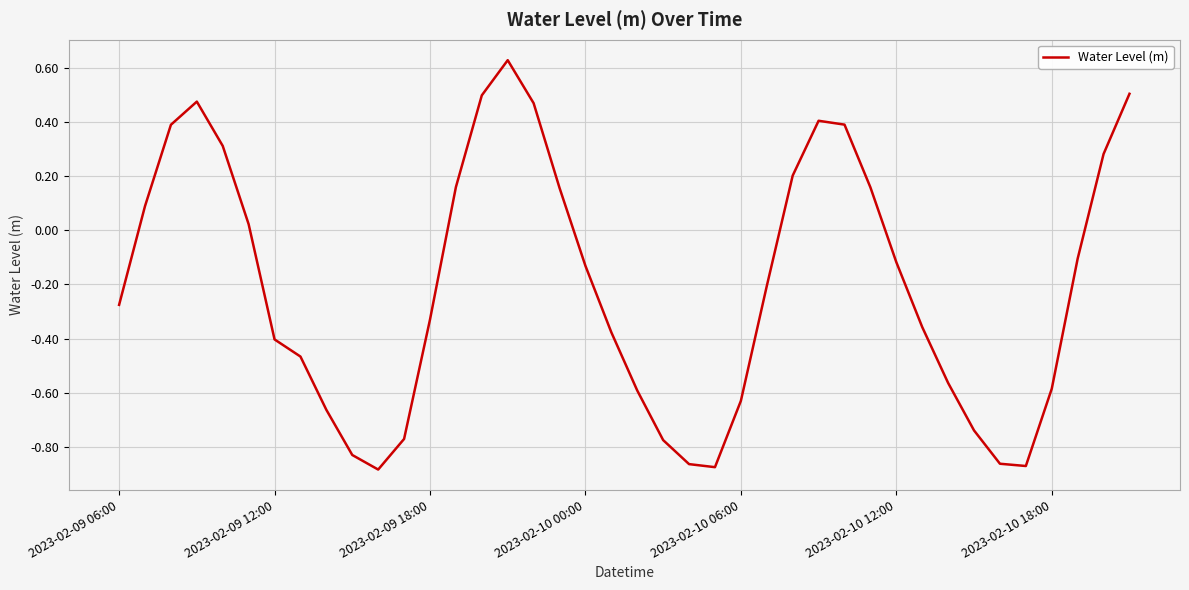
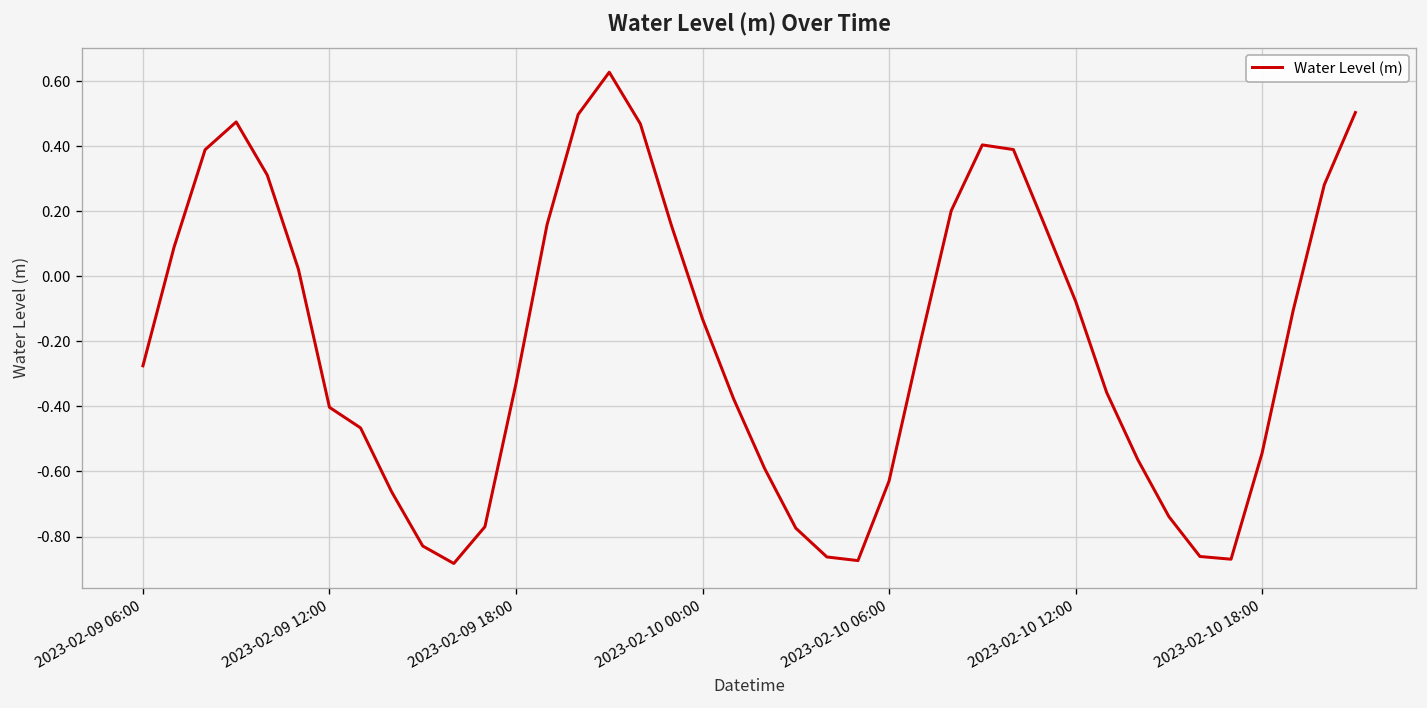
2023-02-10 12:00: -0.12 -> -0.08
2023-02-10 18:00: -0.58 -> -0.54
